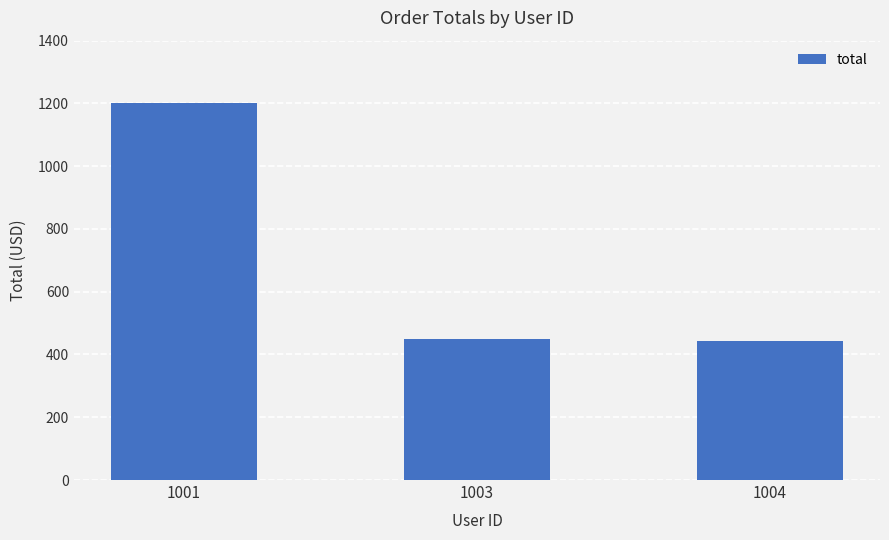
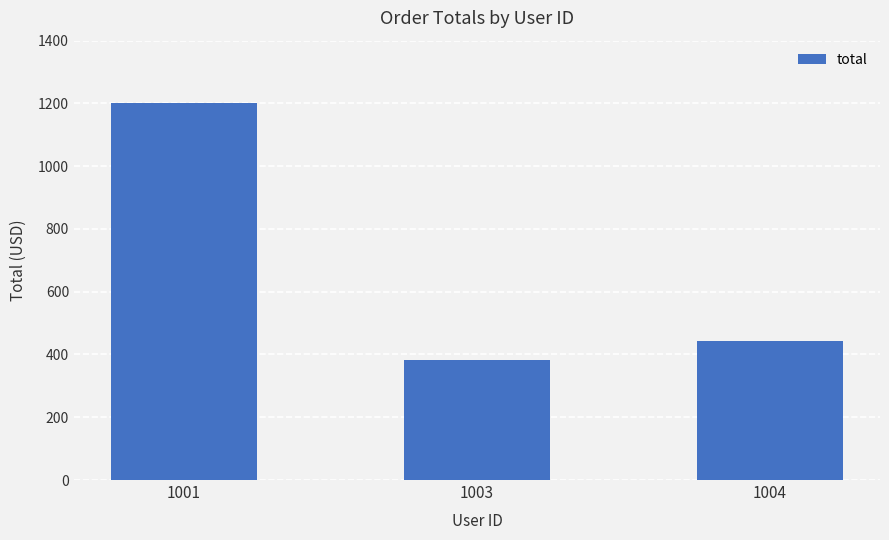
1003: 450 -> 380
